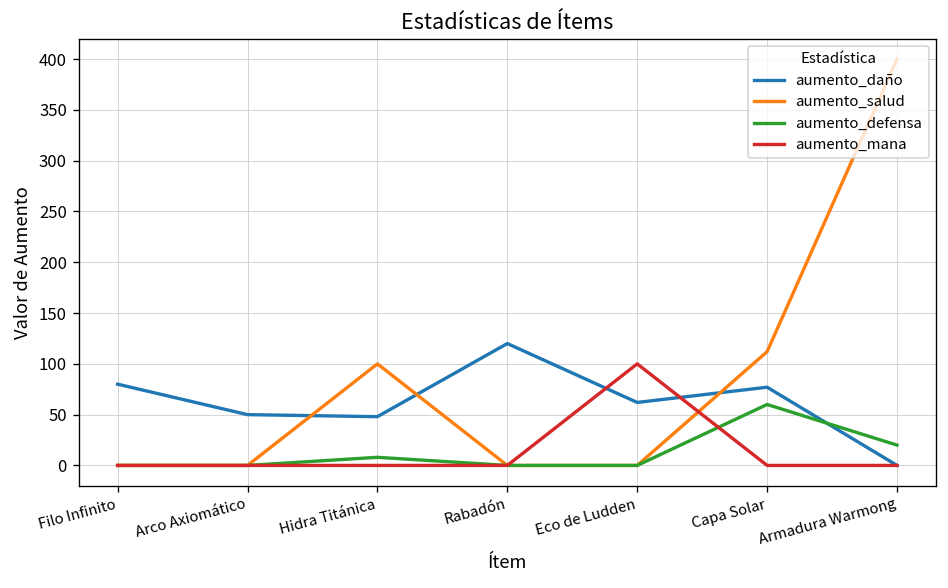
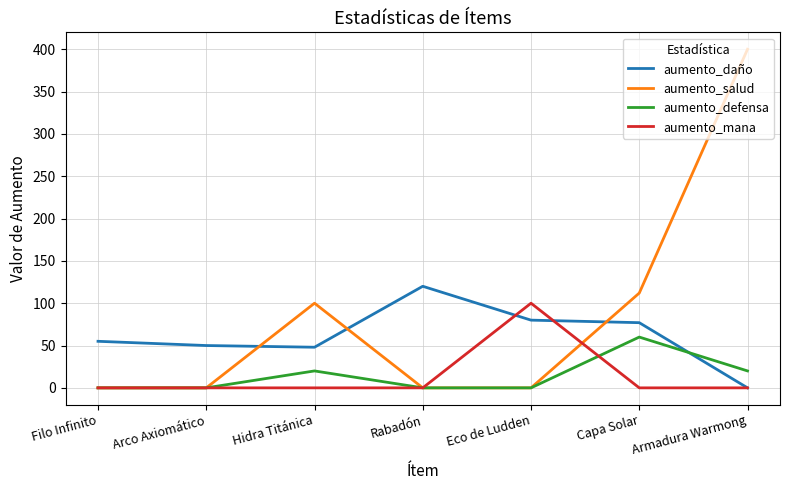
aumento_daño, Filo Infinito: 80 -> 60
aumento_defensa, Hidra Titánica: 10 -> 20
aumento_daño, Eco de Ludden: 60 -> 80
